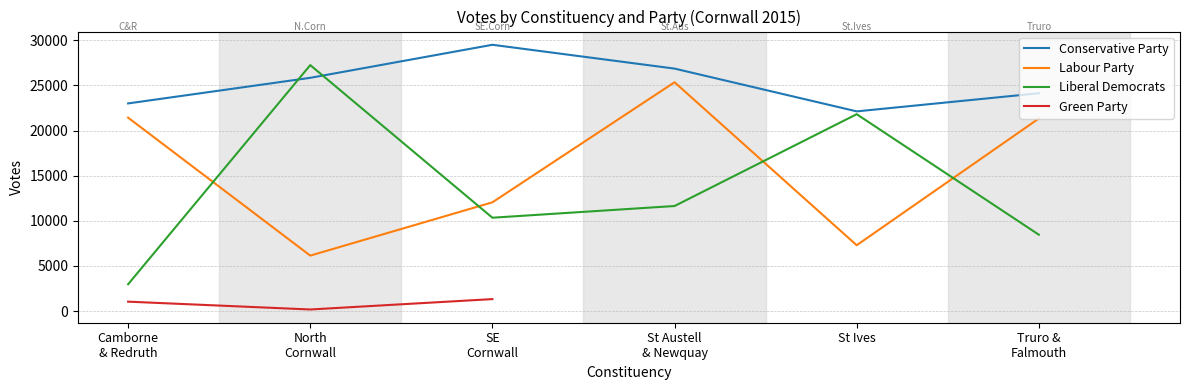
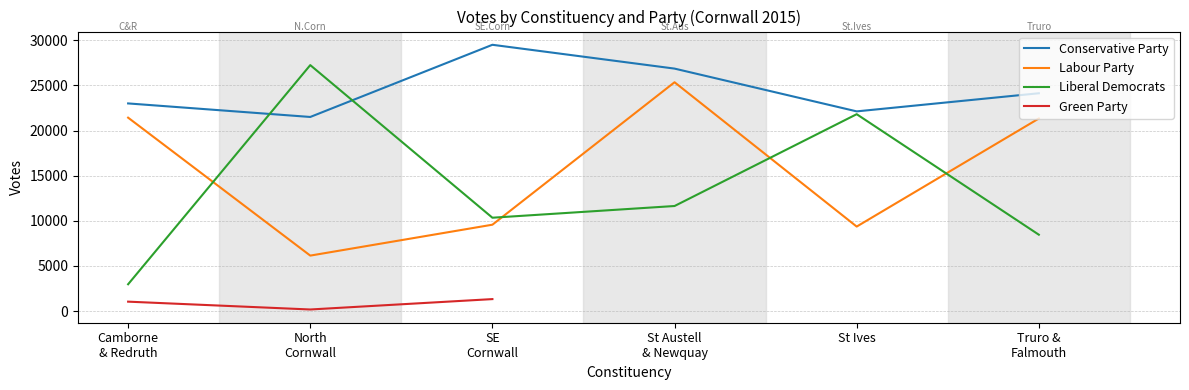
Conservative Party, North Cornwall: 26000 -> 22000
Labour Party, SE Cornwall: 12000 -> 10000
Labour Party, St Ives: 7000 -> 9000
